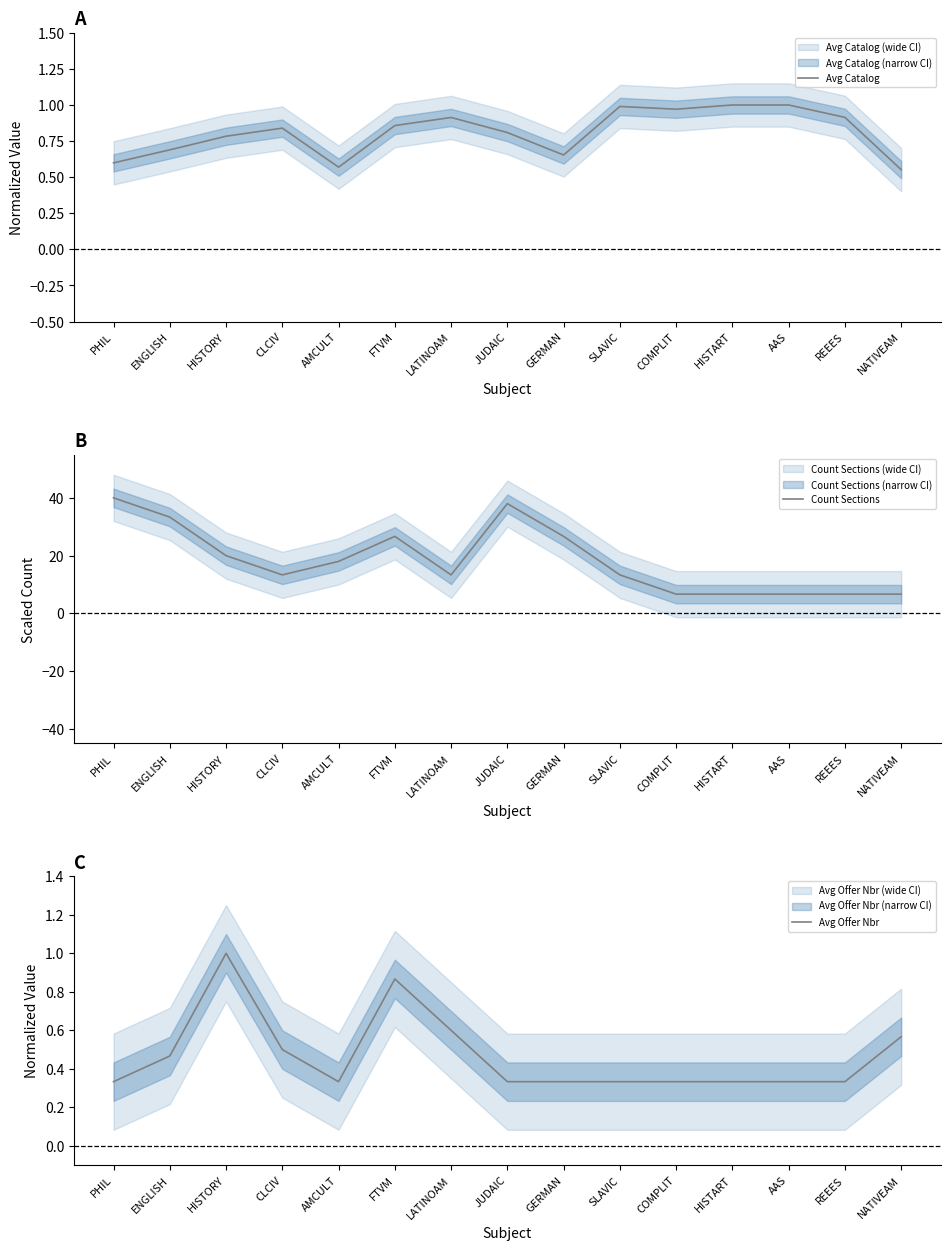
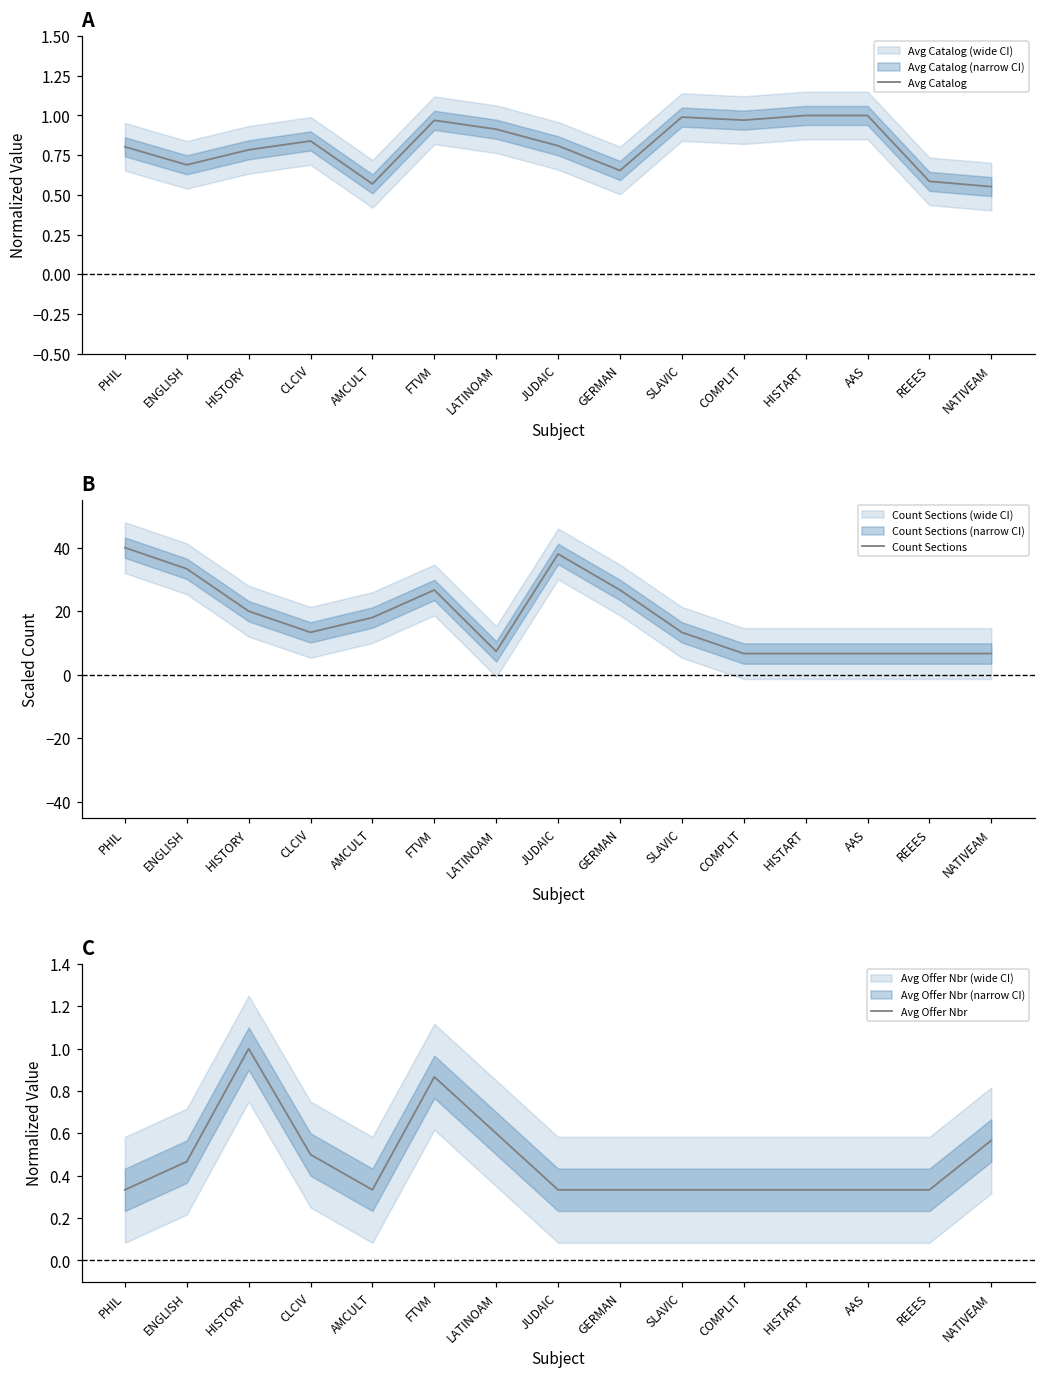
A, Avg Catalog, PHIL: 0.60 -> 0.80
A, Avg Catalog, FTVM: 0.86 -> 0.97
A, Avg Catalog, REEES: 0.91 -> 0.59
B, Count Sections, LATINOAM: 13 -> 7
